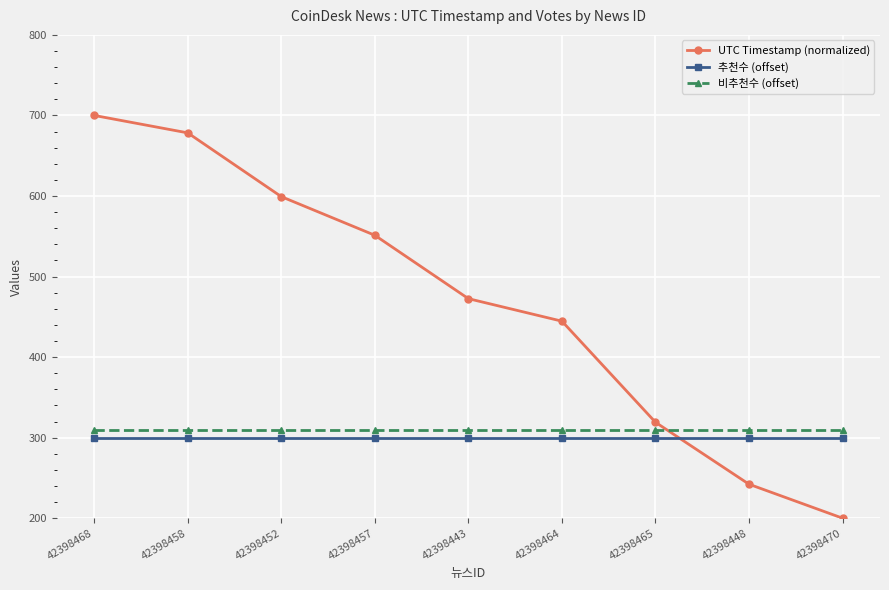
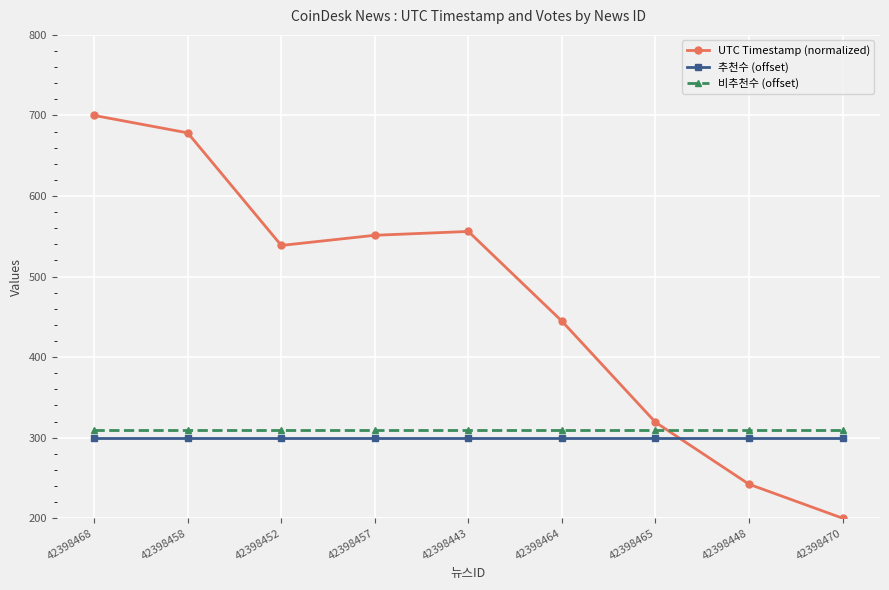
UTC Timestamp (normalized), 42398452: 600 -> 540
UTC Timestamp (normalized), 42398443: 470 -> 560
